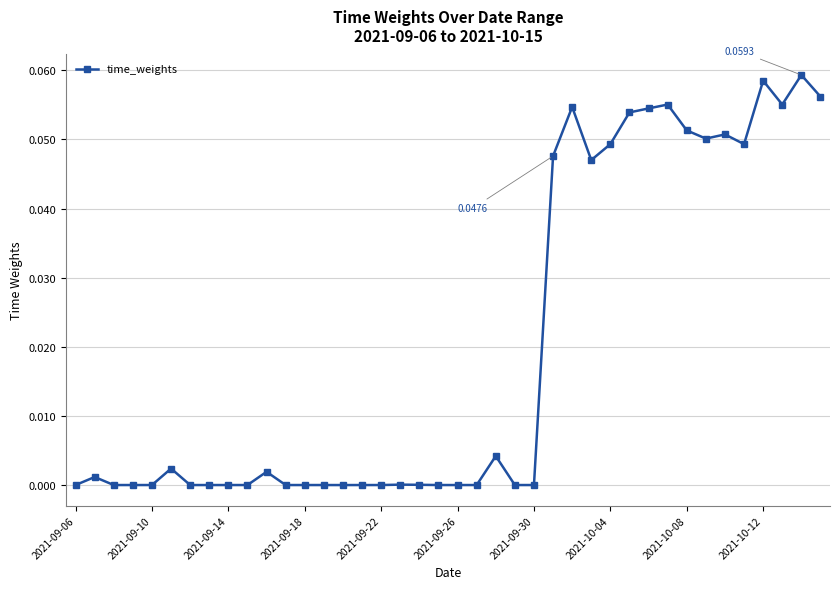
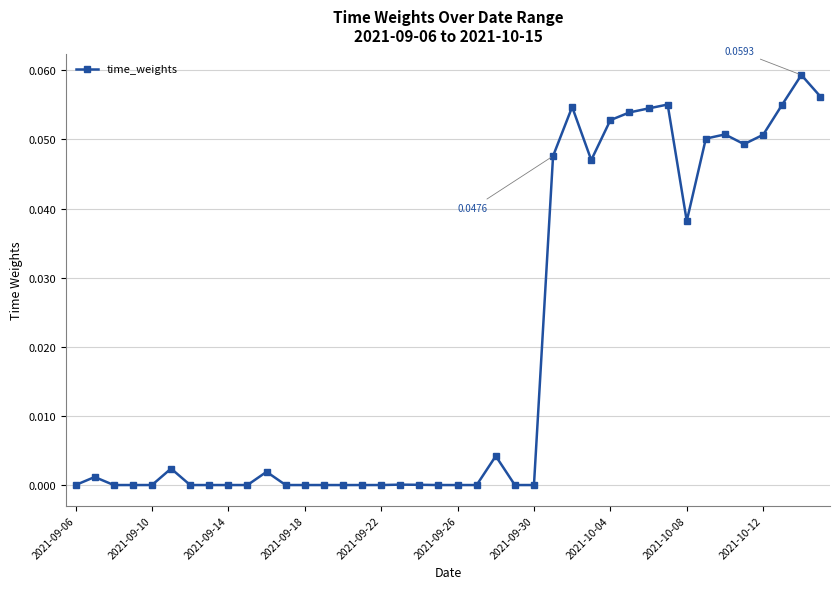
2021-10-04: 0.049 -> 0.053
2021-10-08: 0.051 -> 0.038
2021-10-12: 0.058 -> 0.051
